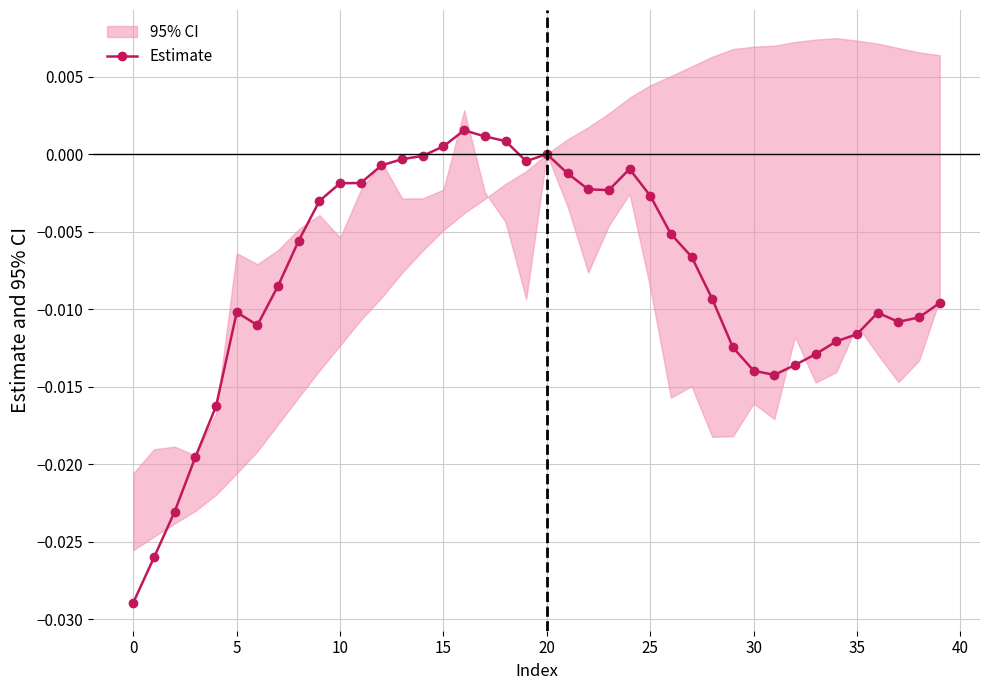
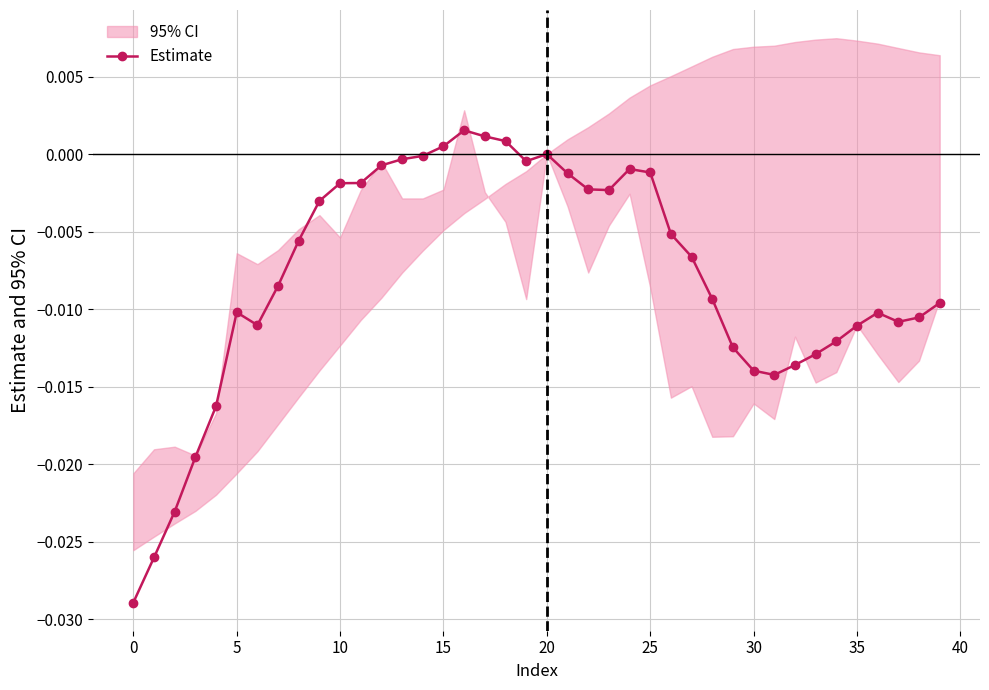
Estimate, 25: -0.0027 -> -0.0012
Estimate, 35: -0.0116 -> -0.0111
